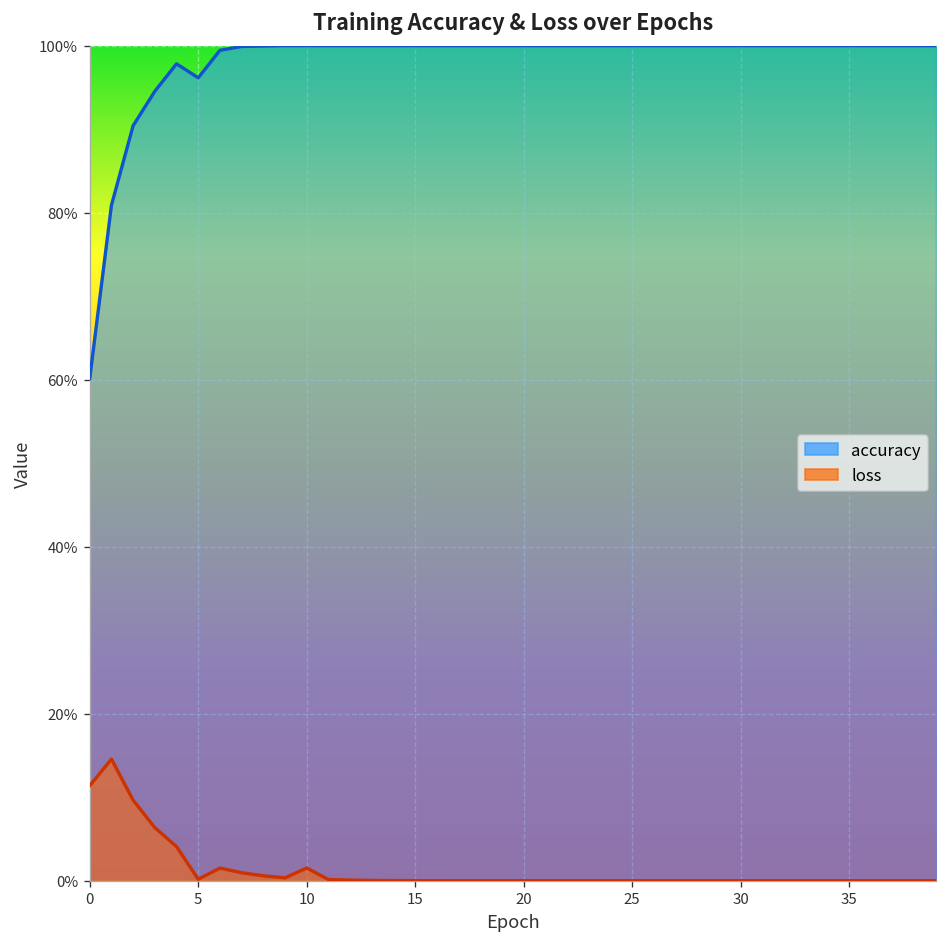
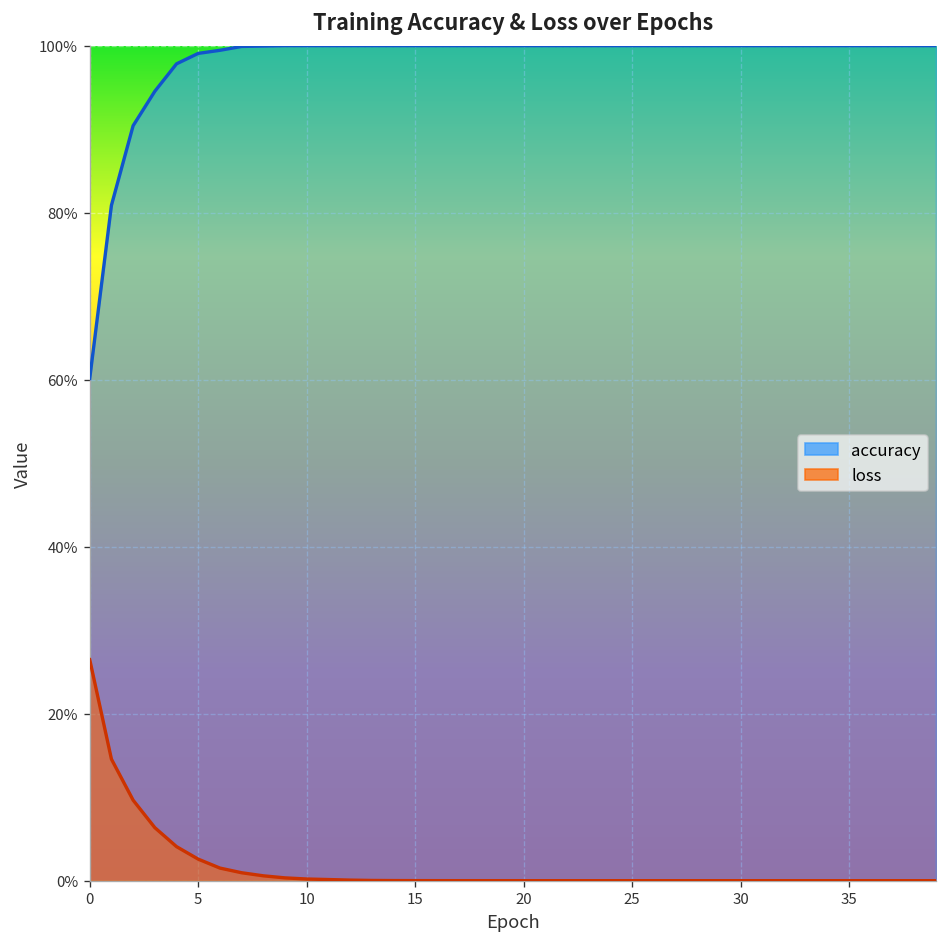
loss, 0: 11% -> 26%
accuracy, 5: 96% -> 99%
loss, 5: 0% -> 3%
loss, 10: 2% -> 0%
